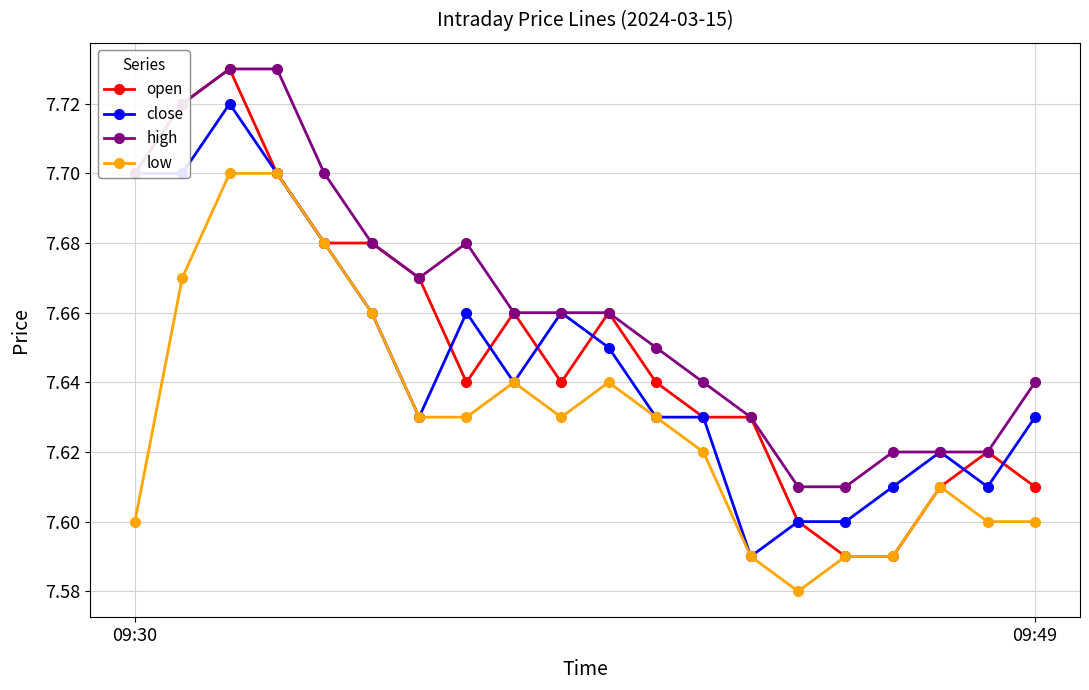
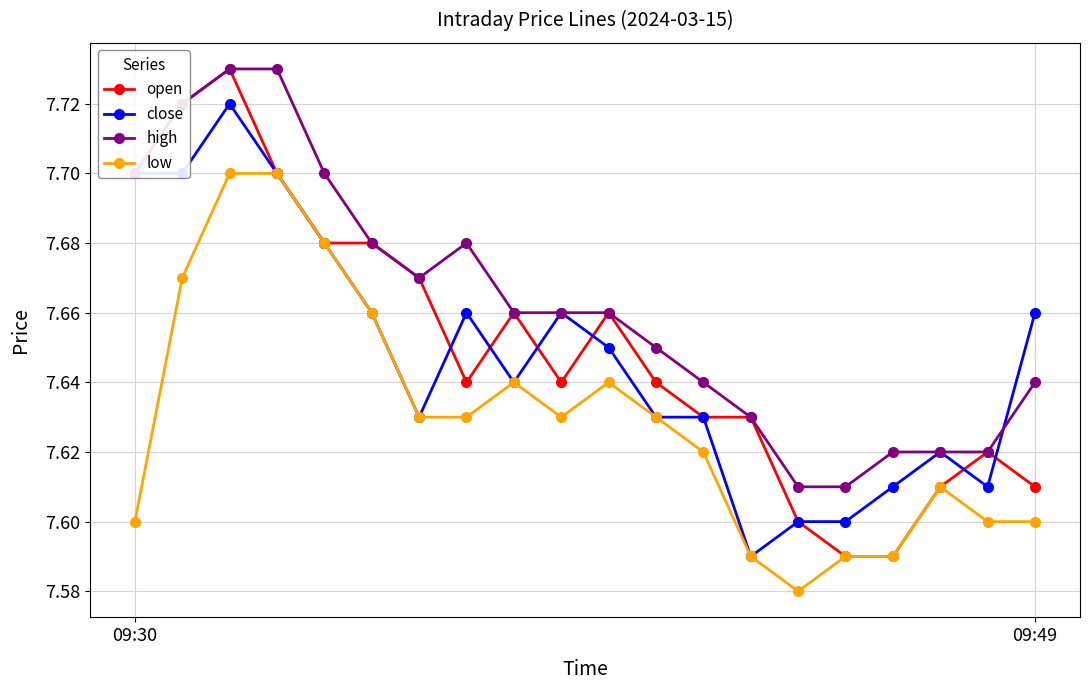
close, 09:49: 7.63 -> 7.66
